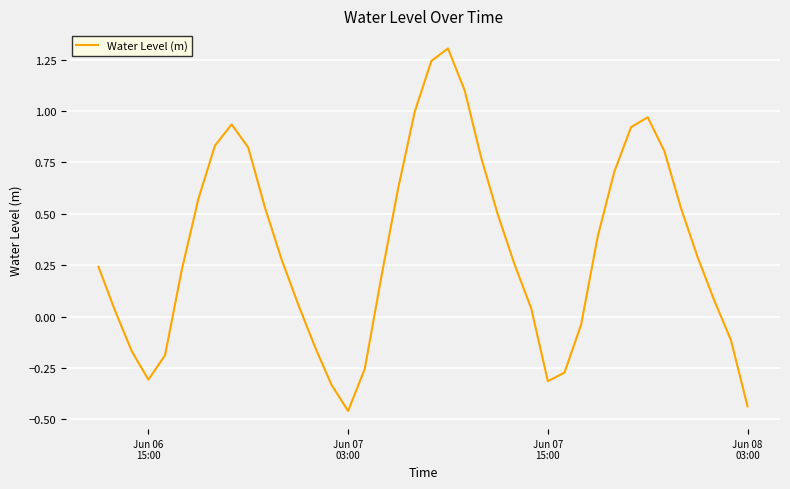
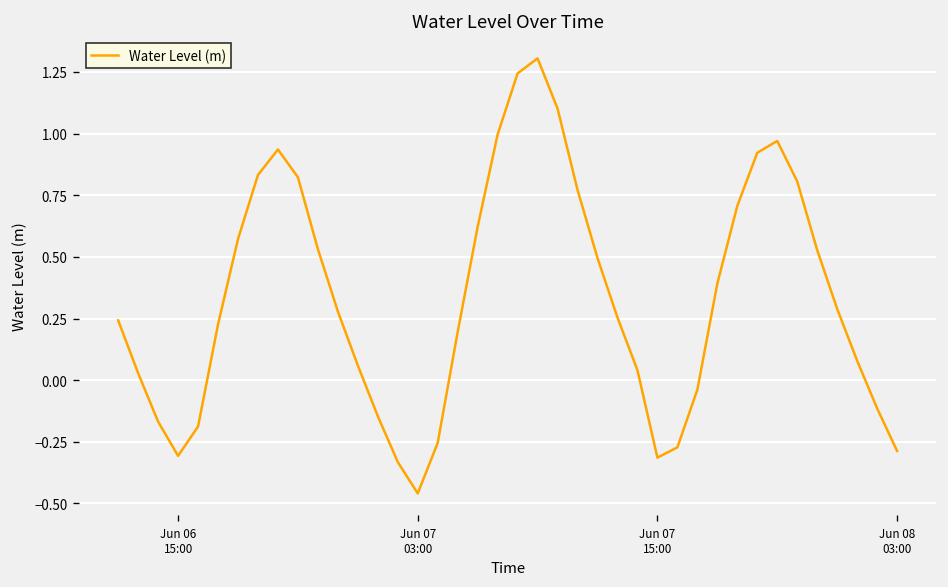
Jun 08 03:00: -0.44 -> -0.29
